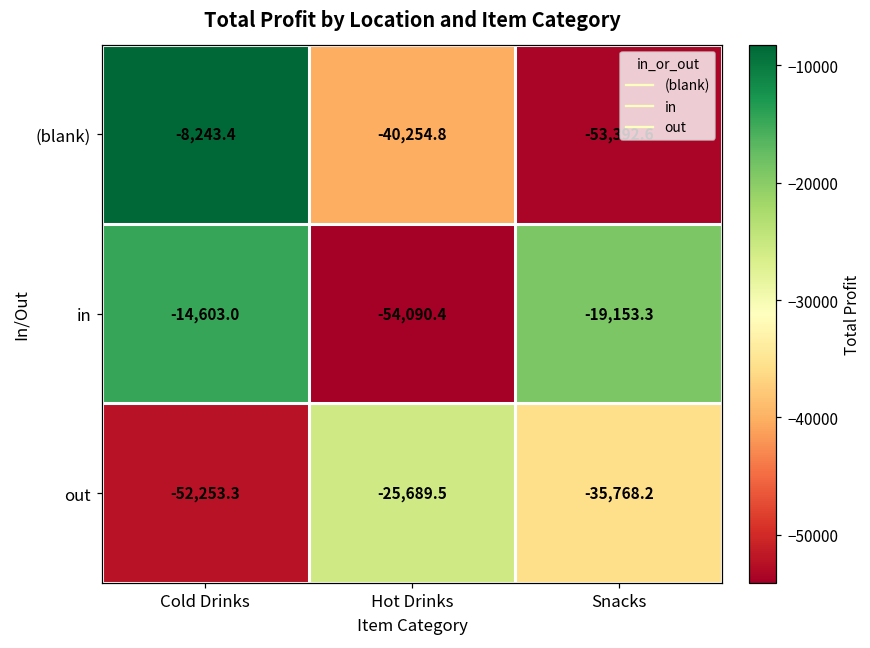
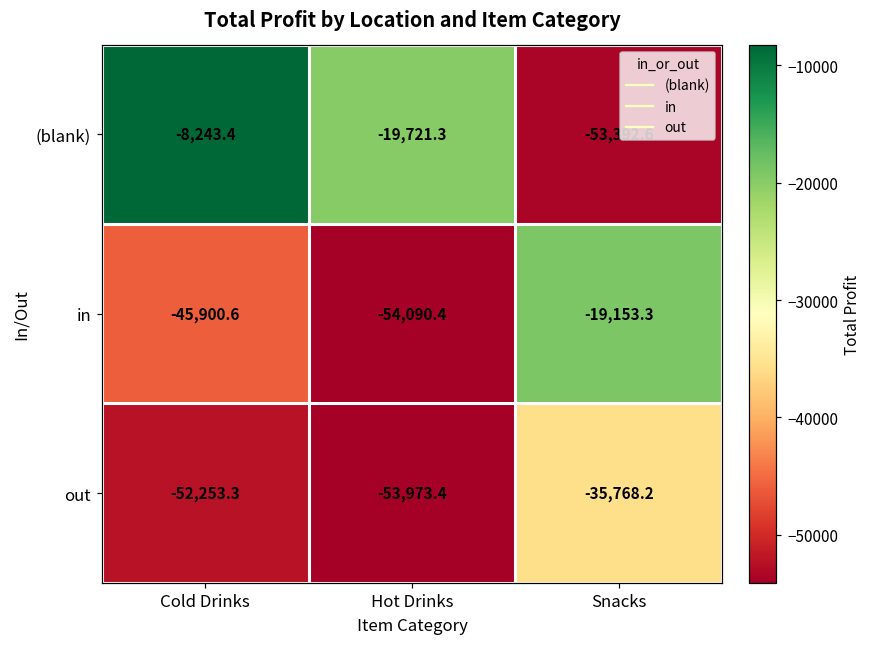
(blank), Hot Drinks: -40,254.8 -> -19,721.3
in, Cold Drinks: -14,603.0 -> -45,900.6
out, Hot Drinks: -25,689.5 -> -53,973.4
